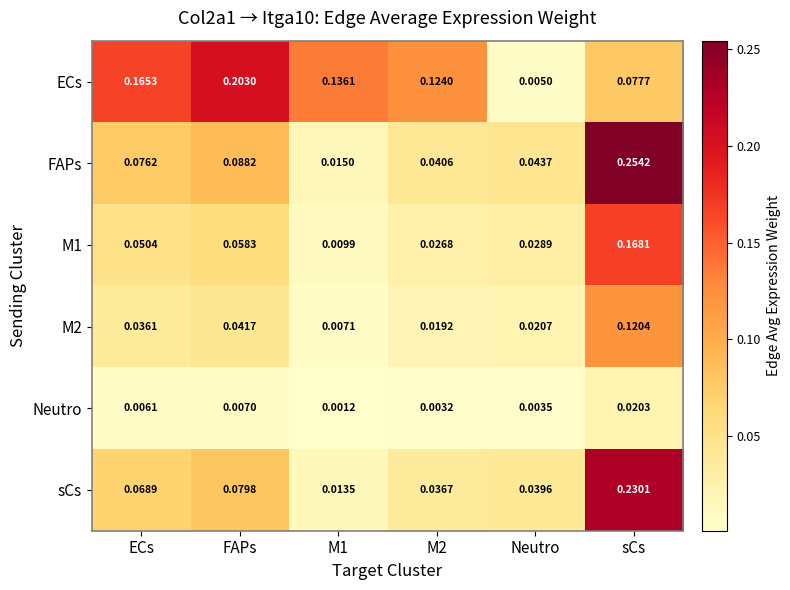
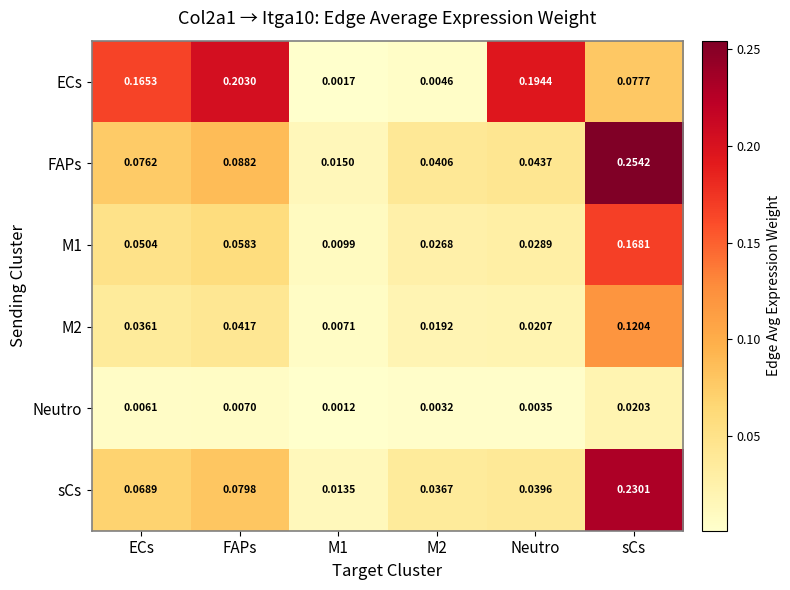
ECs, M1: 0.1361 -> 0.0017
ECs, M2: 0.1240 -> 0.0046
ECs, Neutro: 0.0050 -> 0.1944
